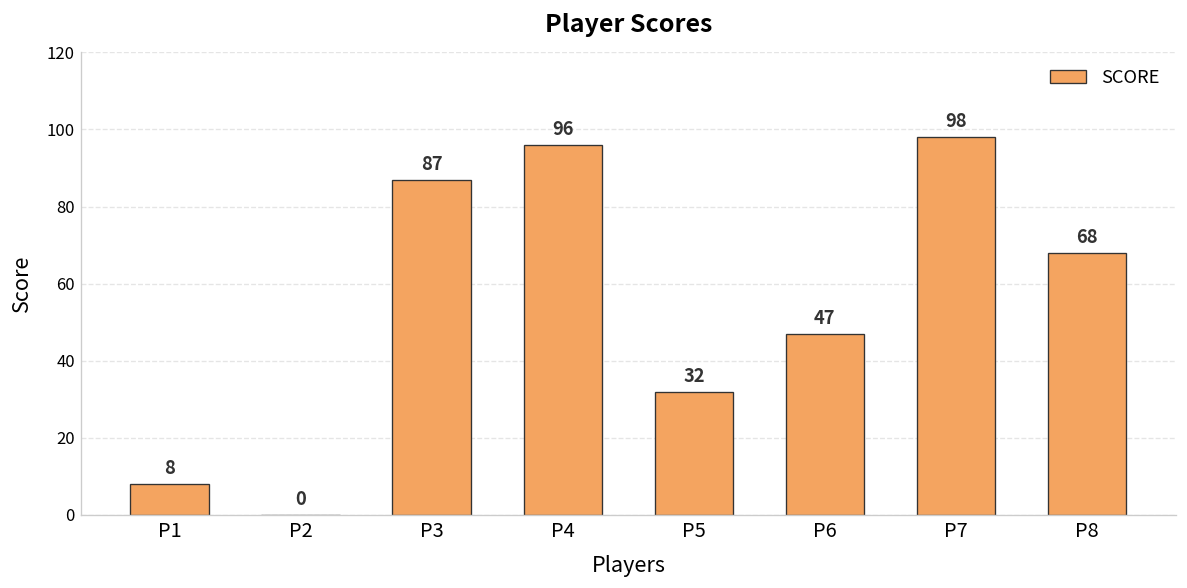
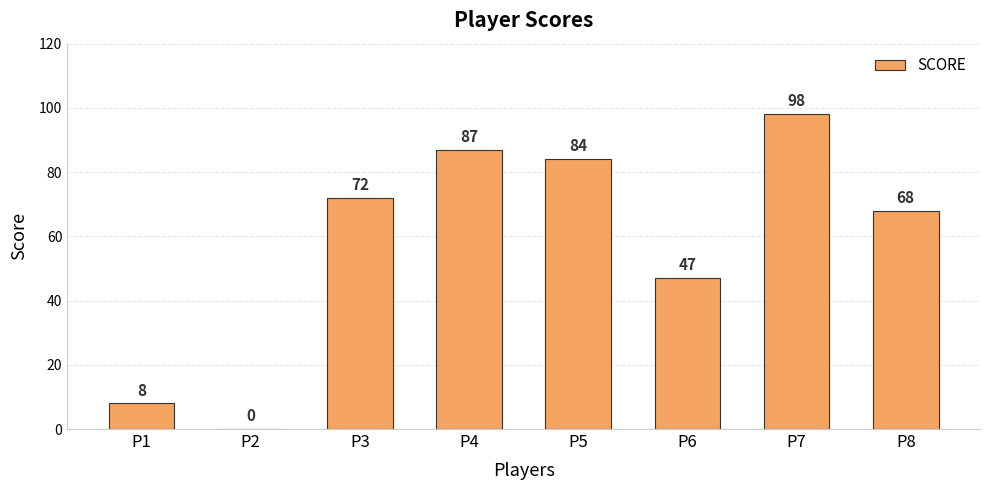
P3: 87 -> 72
P4: 96 -> 87
P5: 32 -> 84
